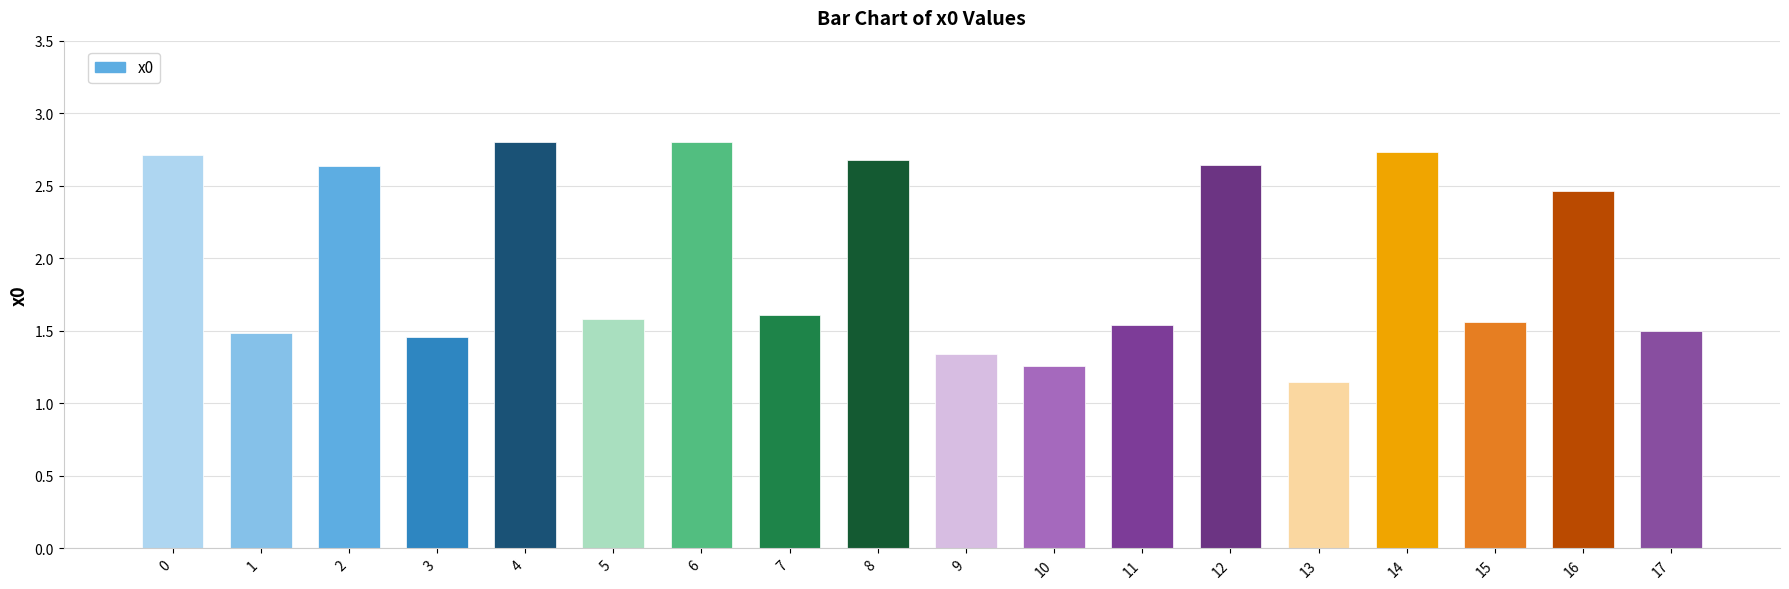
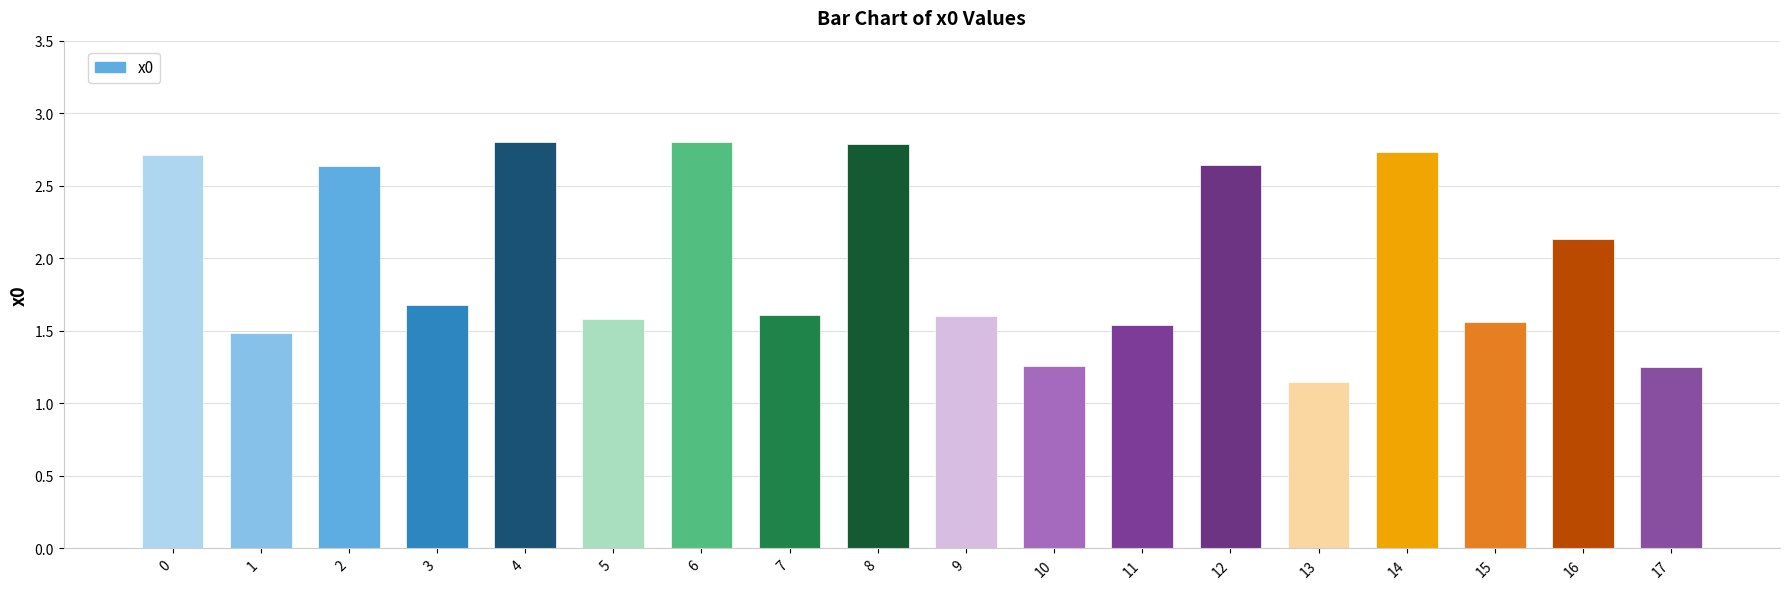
3: 1.46 -> 1.68
8: 2.67 -> 2.79
9: 1.34 -> 1.60
16: 2.46 -> 2.13
17: 1.50 -> 1.25
